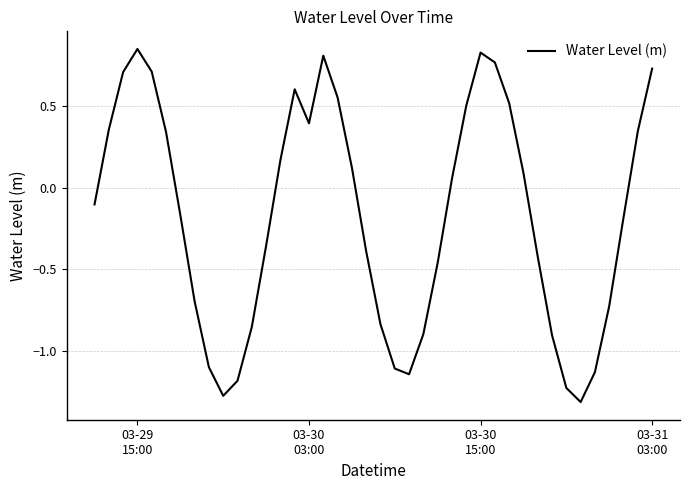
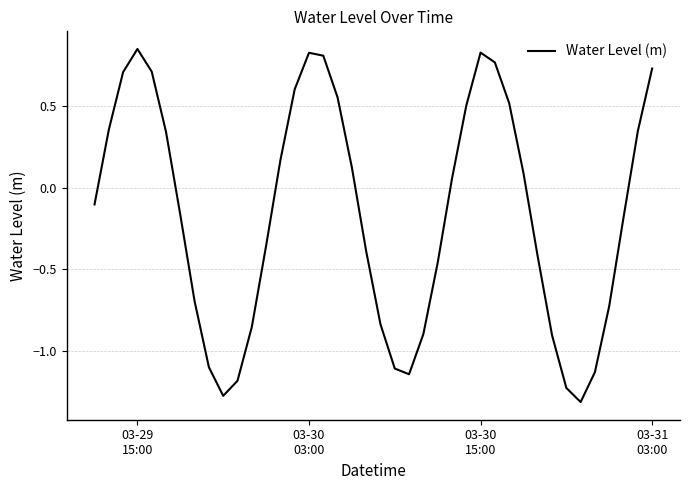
03-30 03:00: 0.39 -> 0.83
